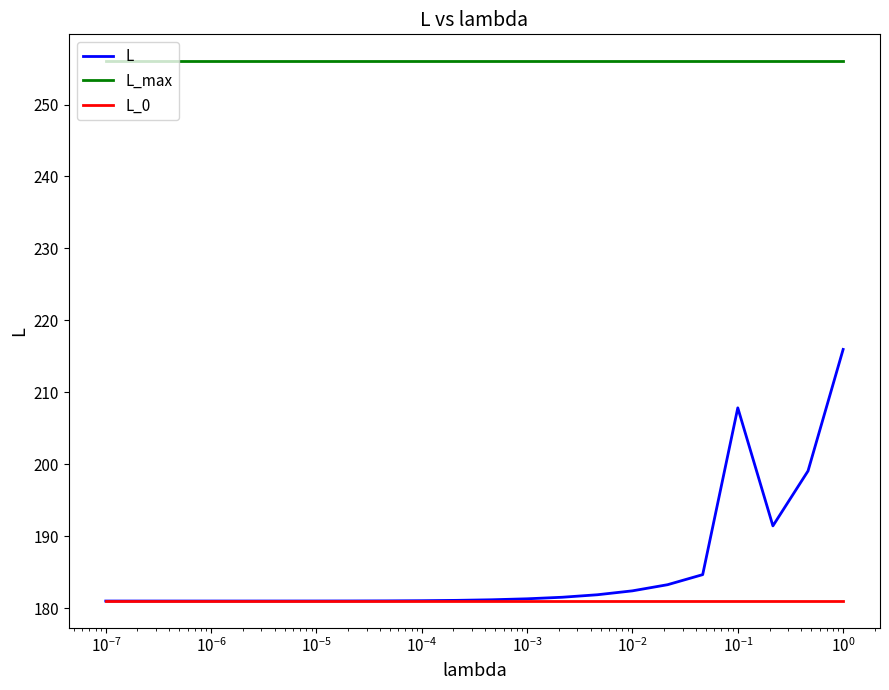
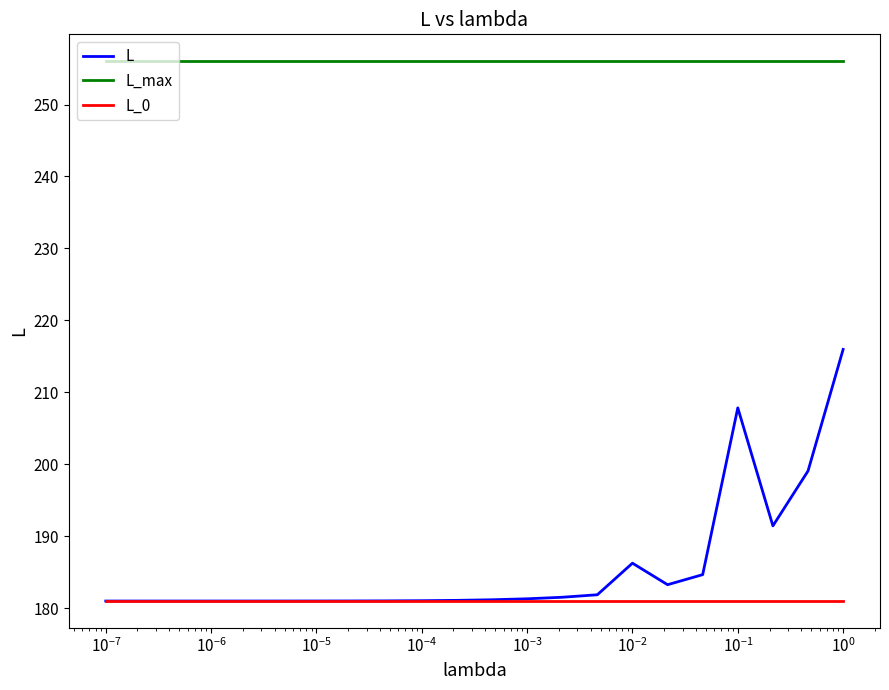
L, 10^-2: 182 -> 186
